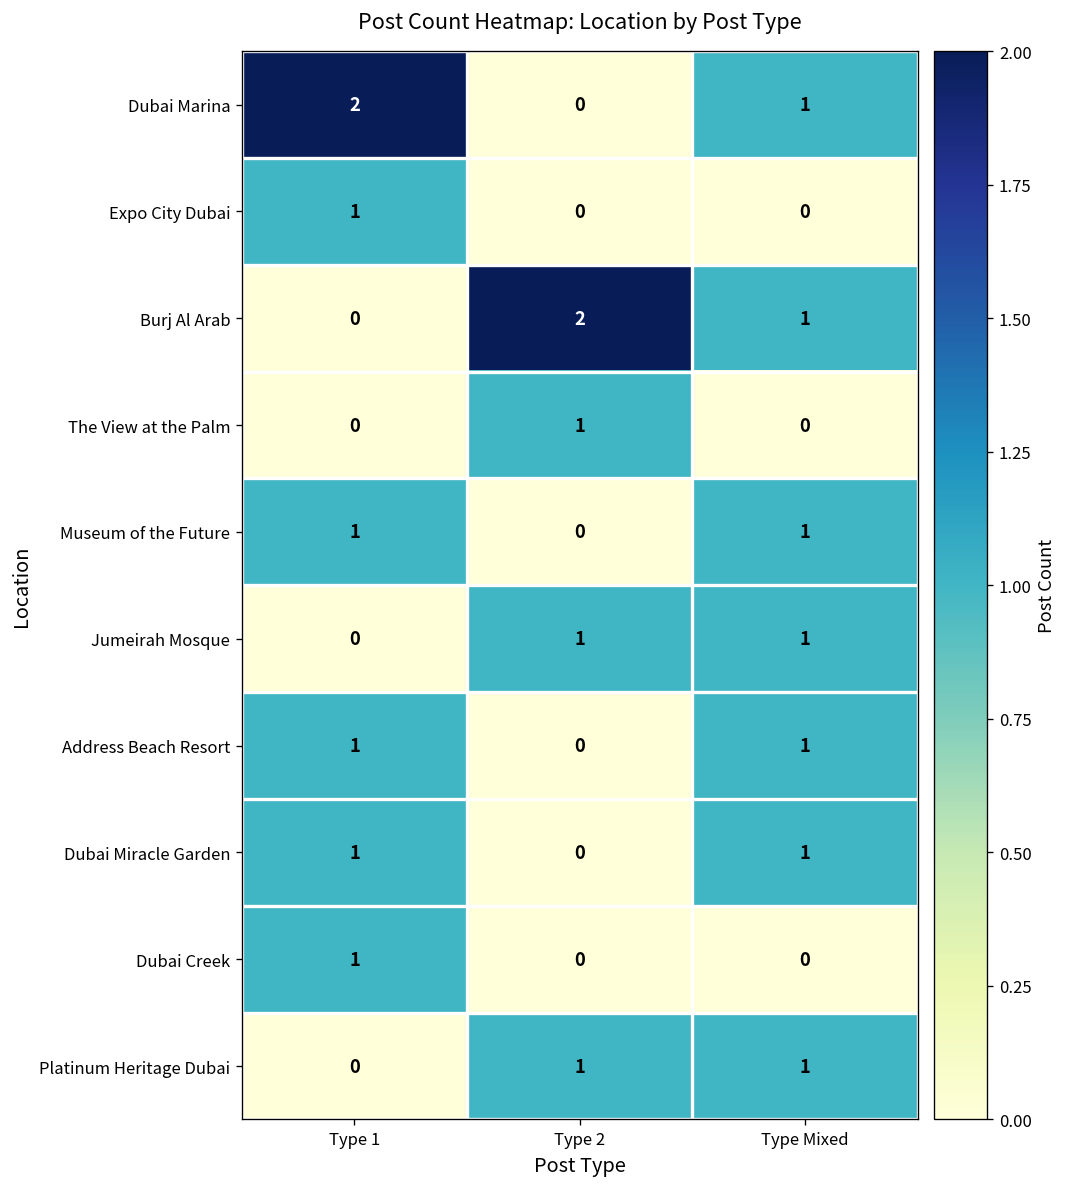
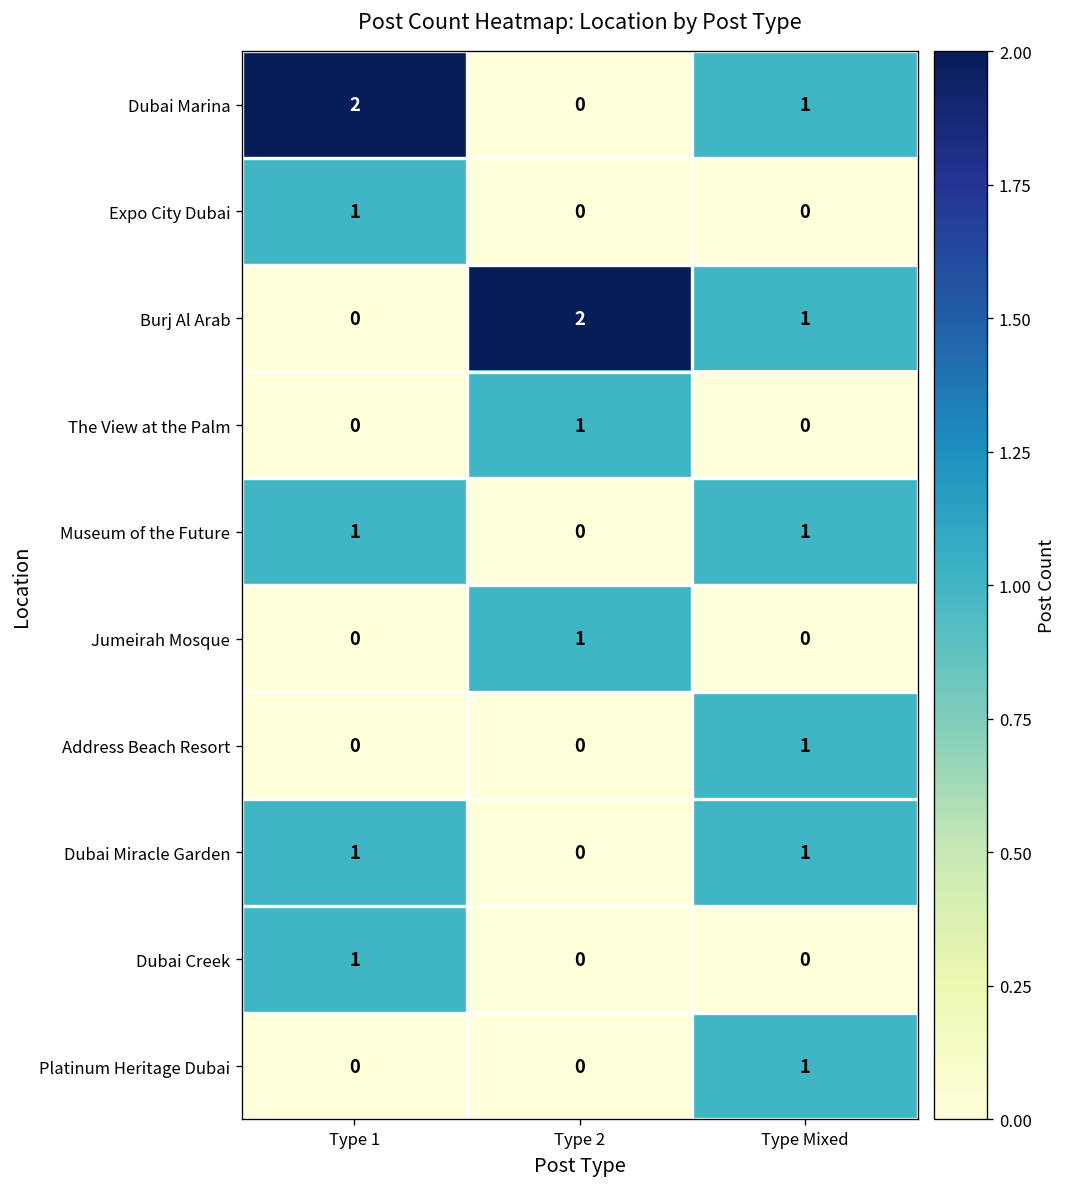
Jumeirah Mosque, Type Mixed: 1 -> 0
Address Beach Resort, Type 1: 1 -> 0
Platinum Heritage Dubai, Type 2: 1 -> 0
